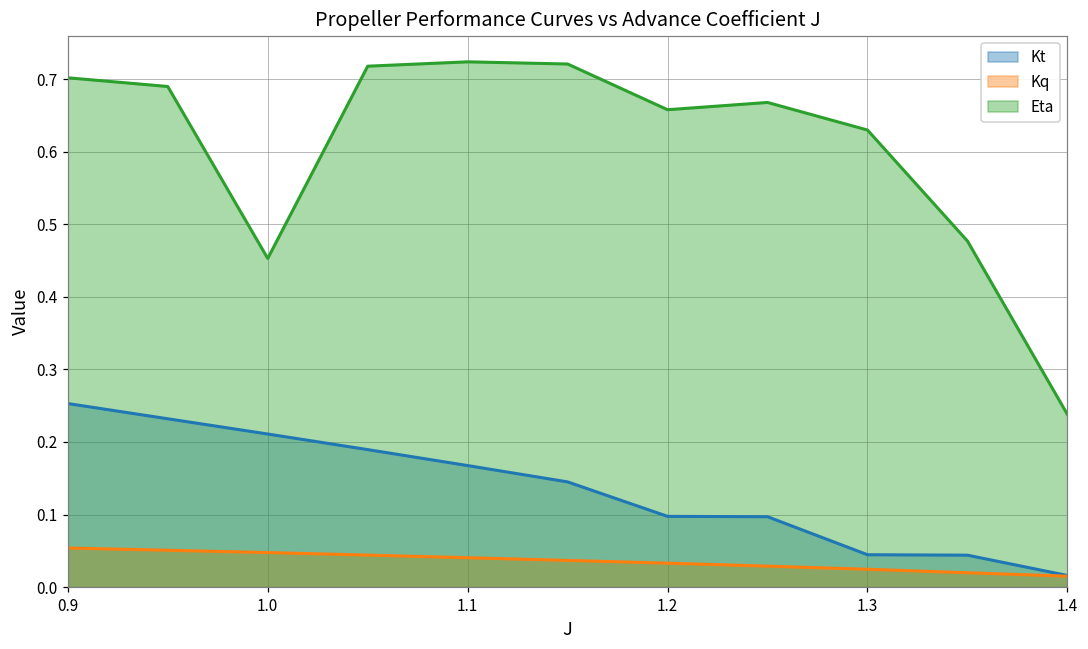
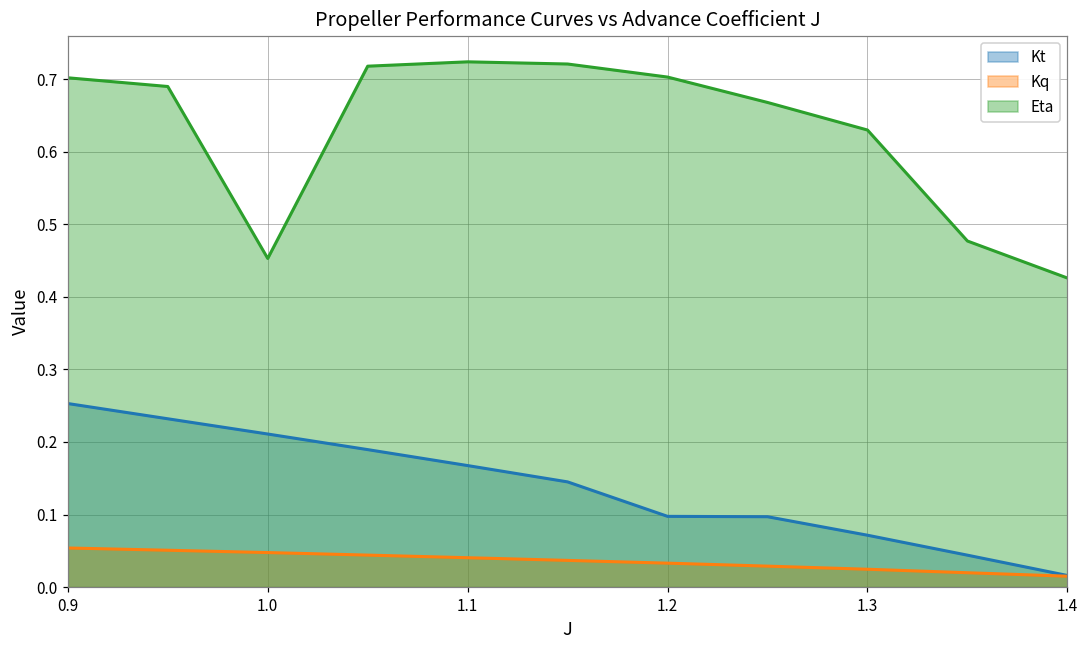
Eta, 1.2: 0.66 -> 0.70
Kt, 1.3: 0.04 -> 0.07
Eta, 1.4: 0.24 -> 0.43
